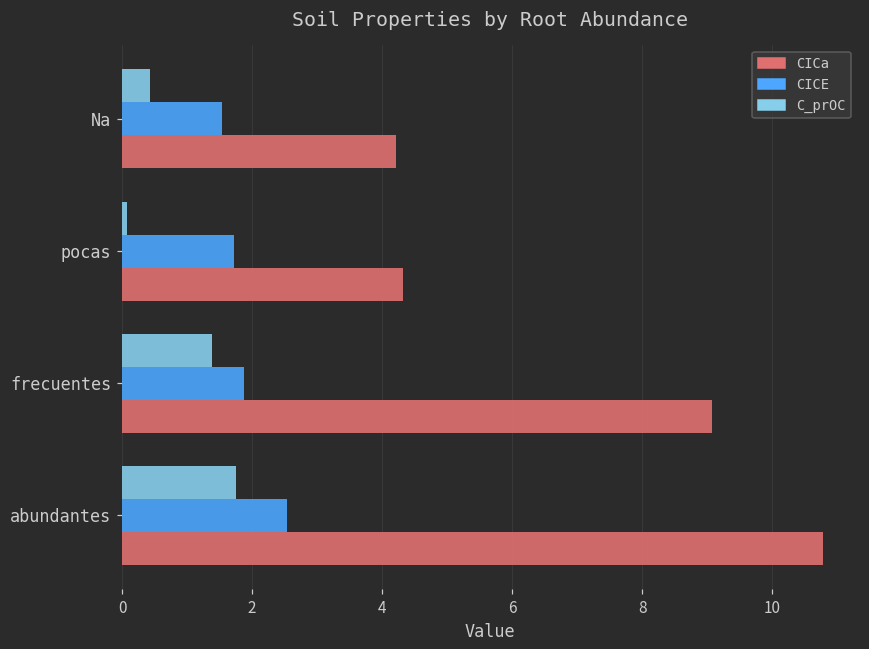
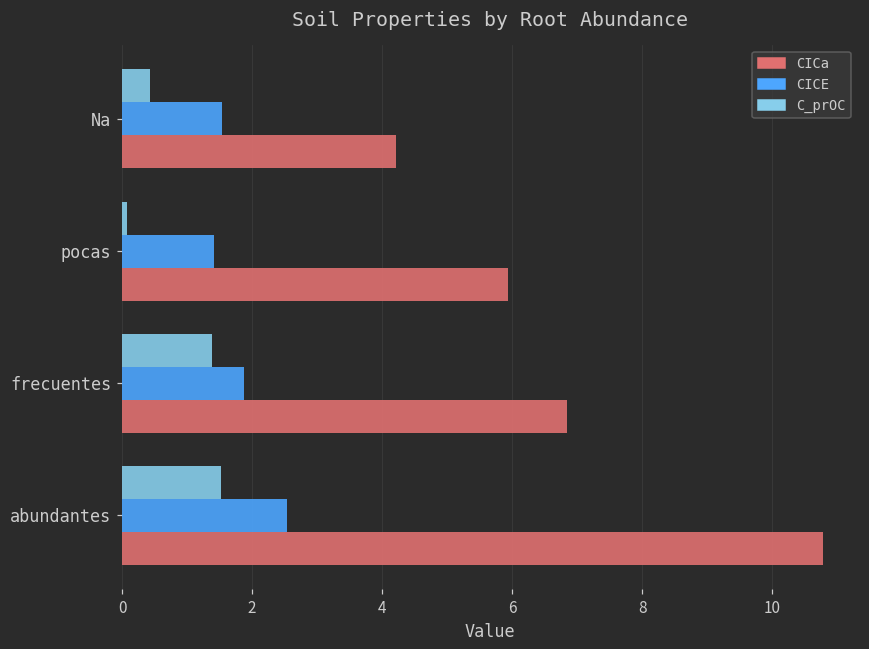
CICE, pocas: 1.7 -> 1.4
CICa, pocas: 4.3 -> 5.9
CICa, frecuentes: 9.1 -> 6.8
C_prOC, abundantes: 1.8 -> 1.5
